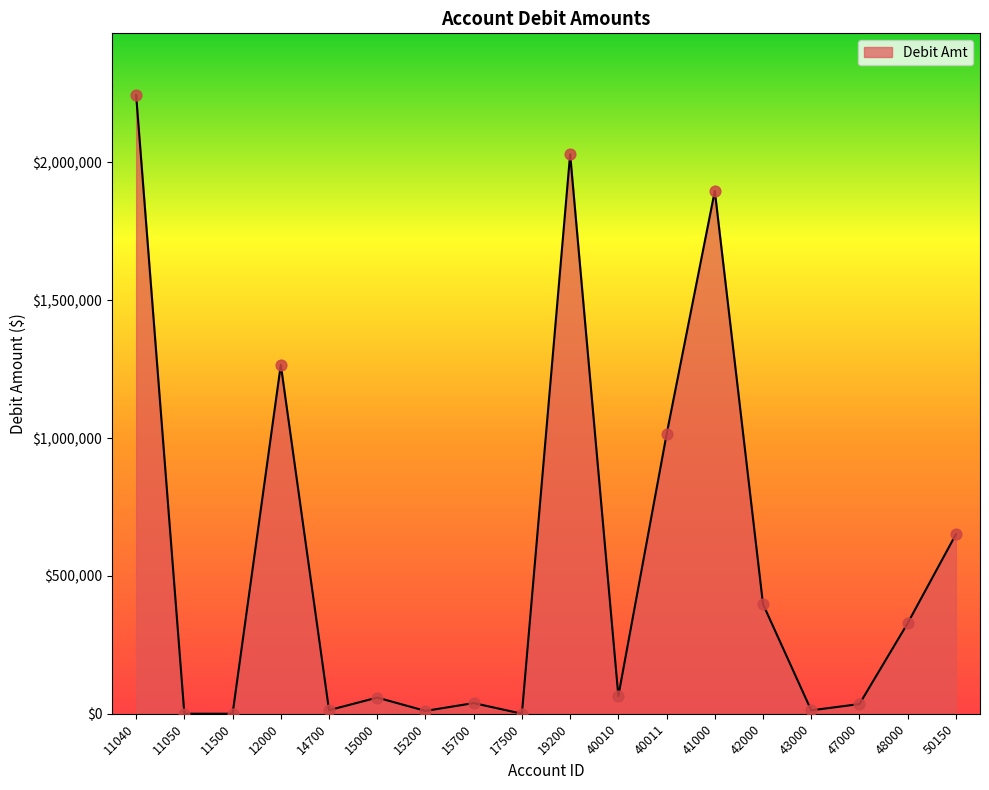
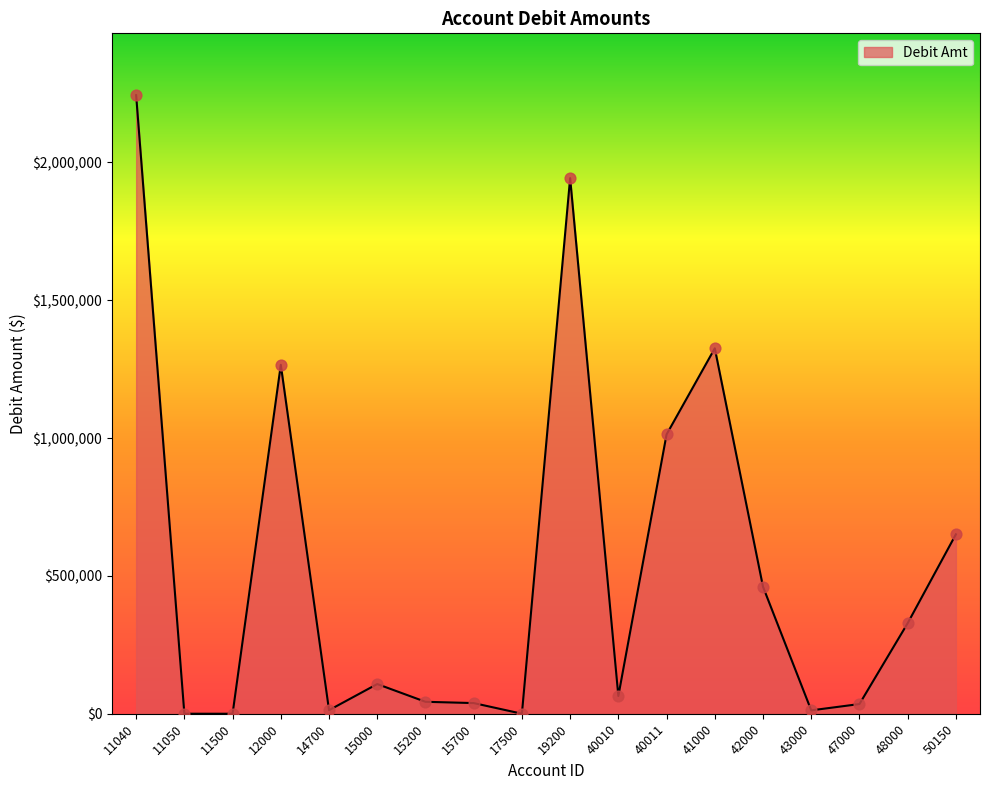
15000: $60,000 -> $110,000
15200: $10,000 -> $40,000
19200: $2,030,000 -> $1,940,000
41000: $1,900,000 -> $1,330,000
42000: $400,000 -> $460,000
